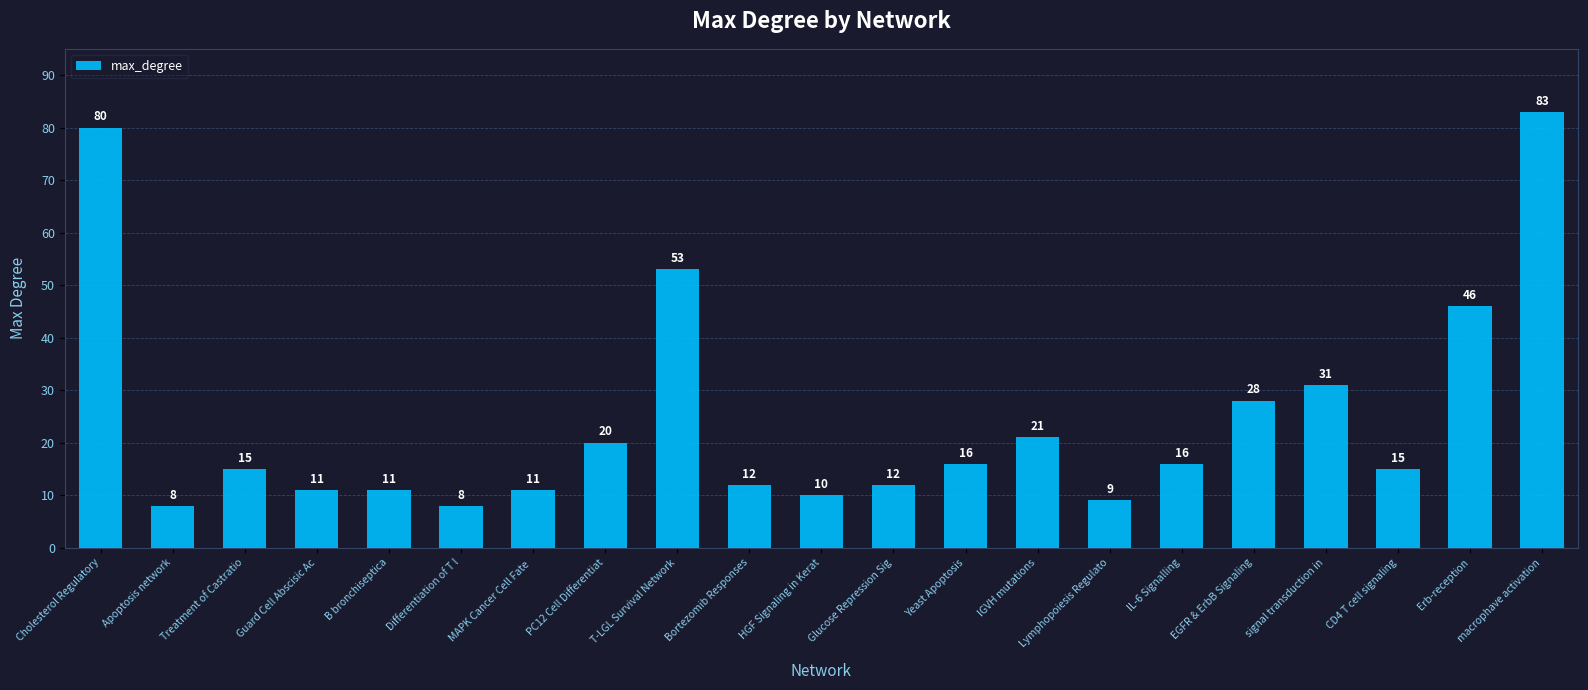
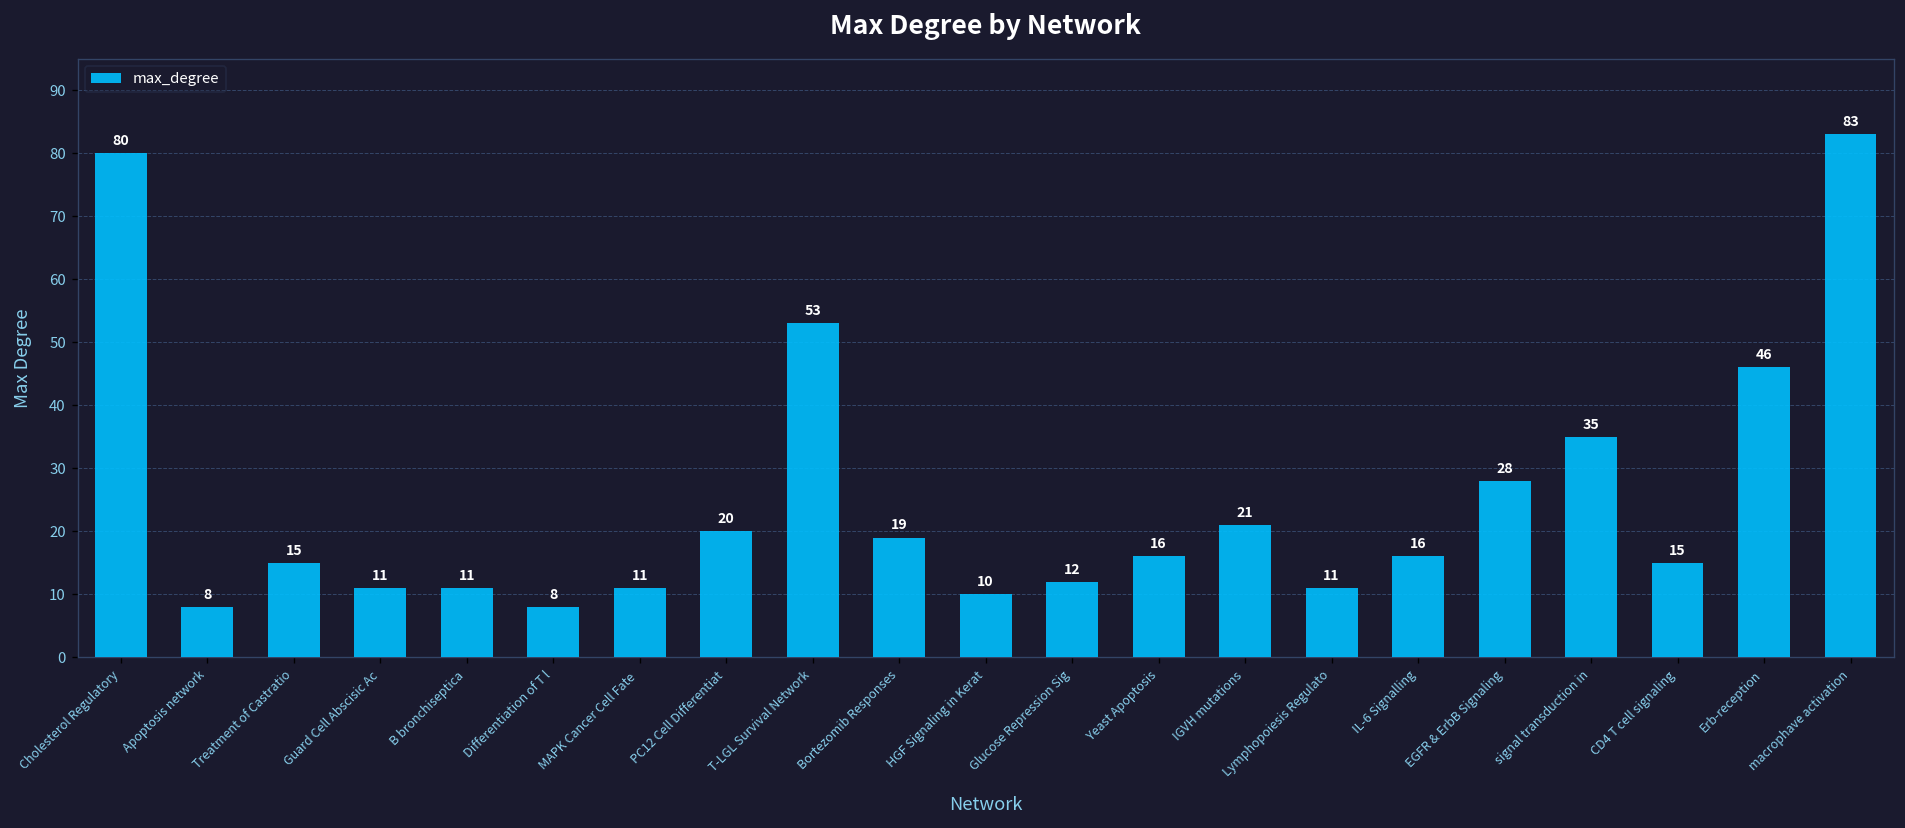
Bortezomib Responses: 12 -> 19
Lymphopoiesis Regulato: 9 -> 11
signal transduction in: 31 -> 35
